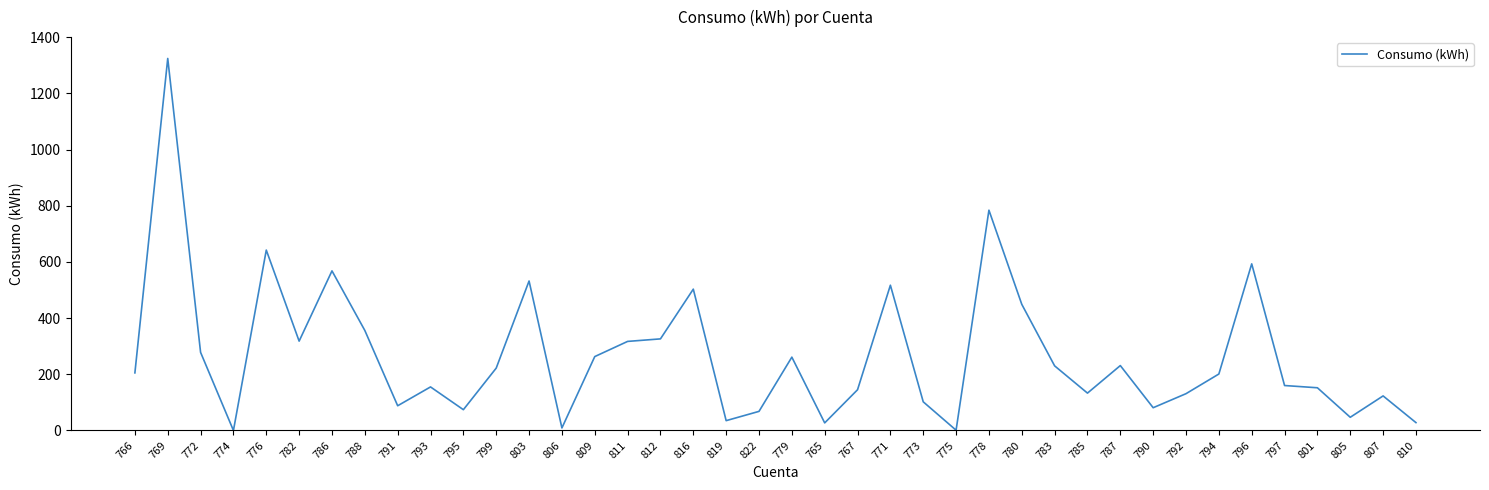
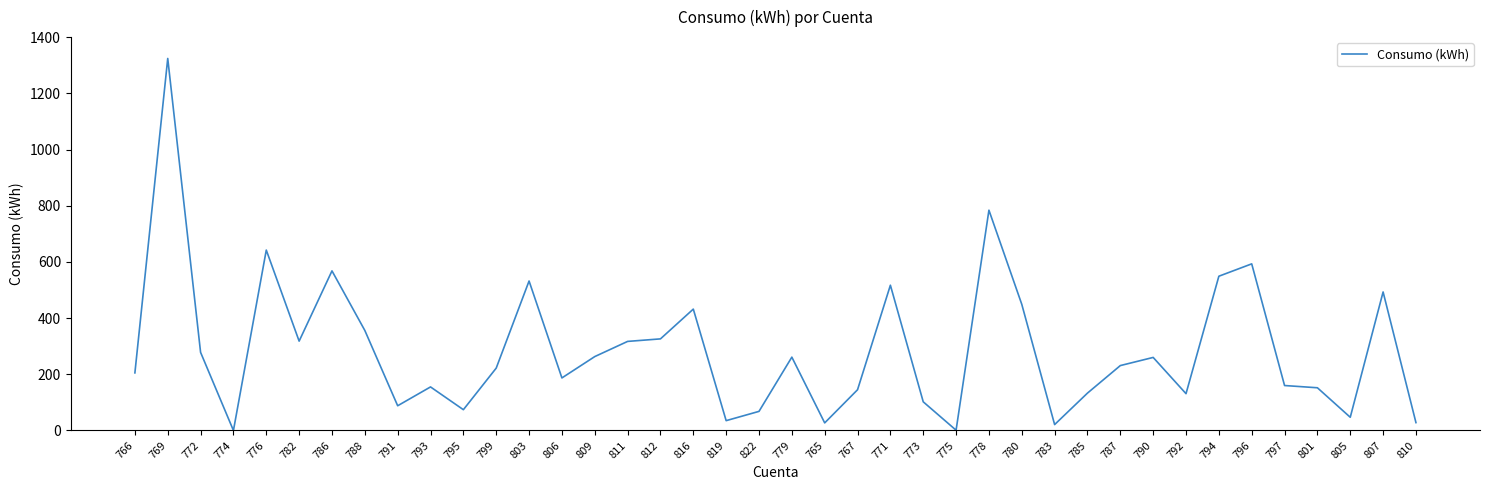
806: 10 -> 190
816: 500 -> 430
783: 230 -> 20
790: 80 -> 260
794: 200 -> 550
807: 120 -> 490
